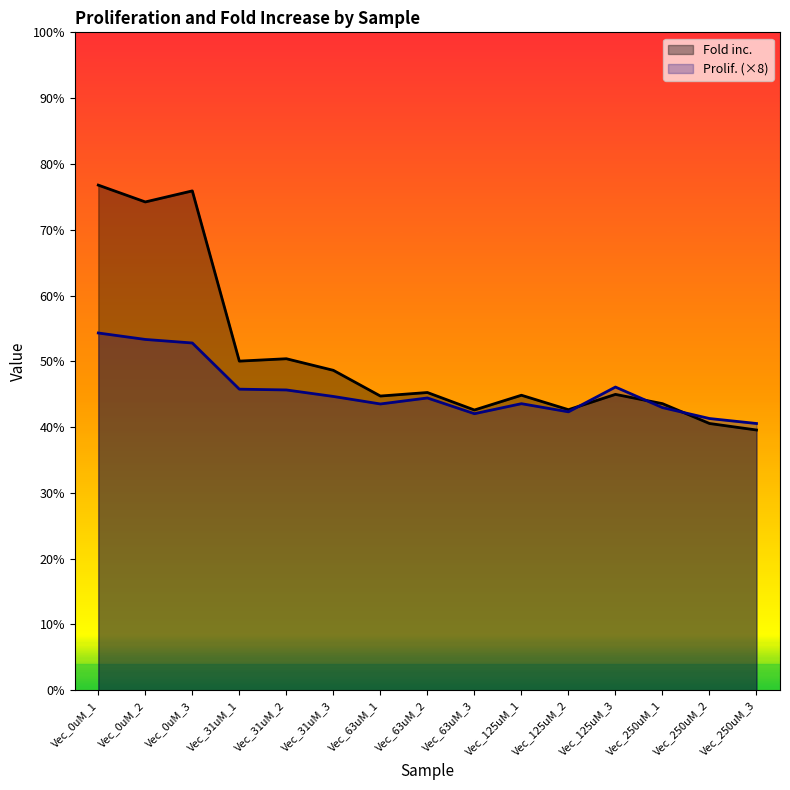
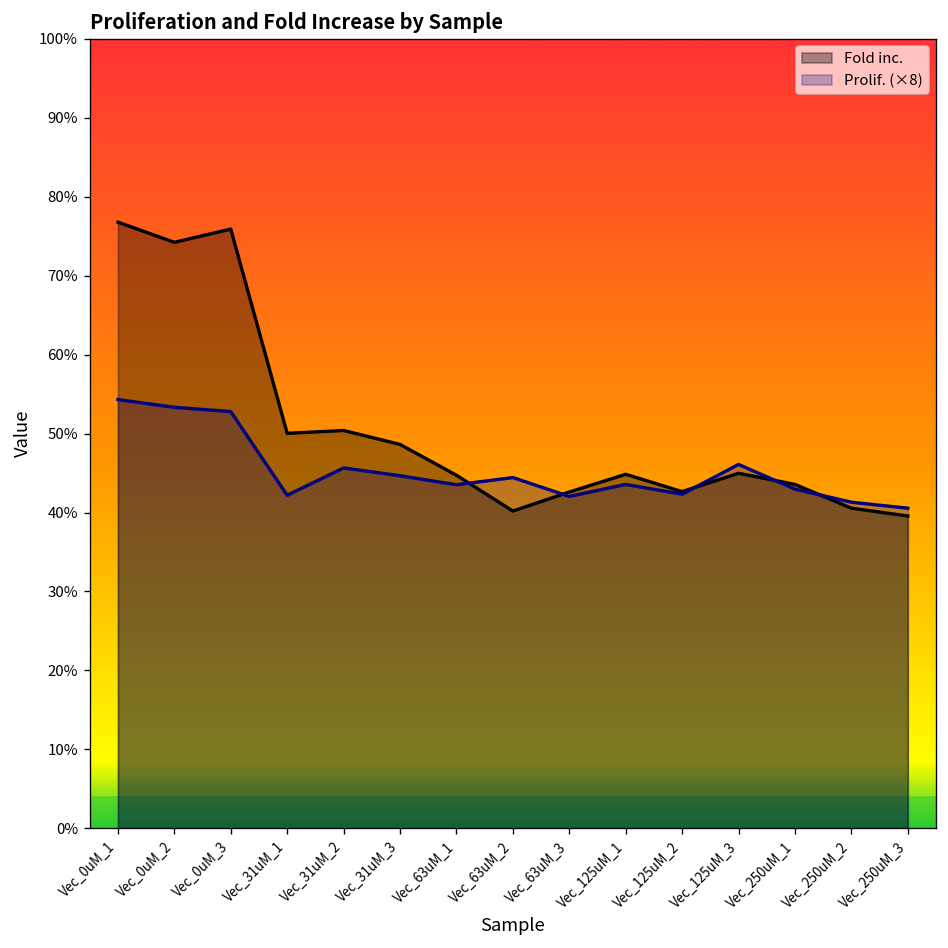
Prolif. (×8), Vec_31uM_1: 46% -> 42%
Fold inc., Vec_63uM_2: 45% -> 40%
